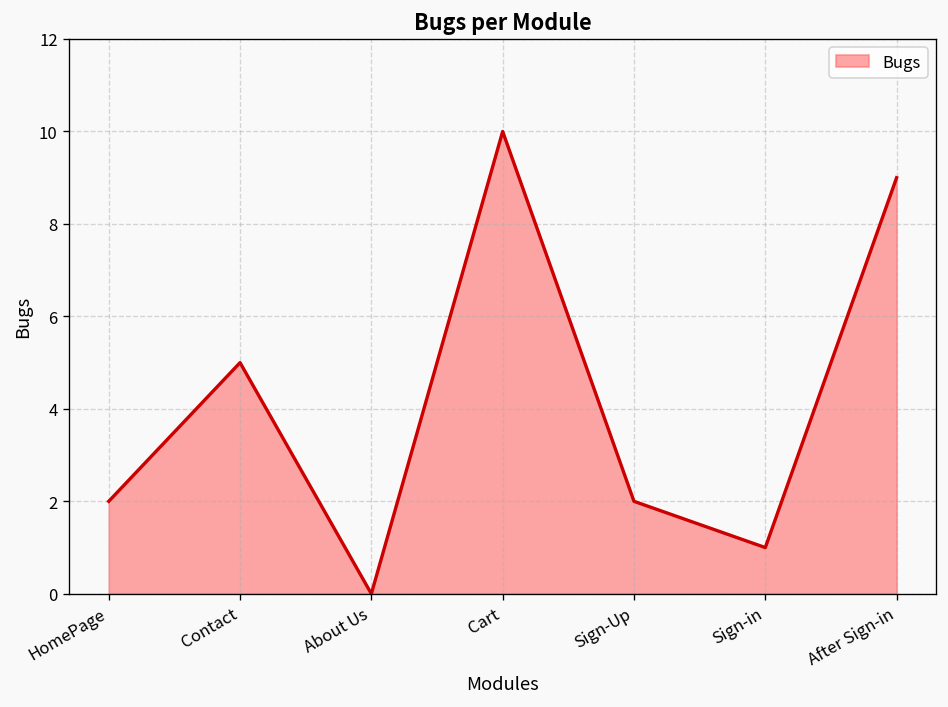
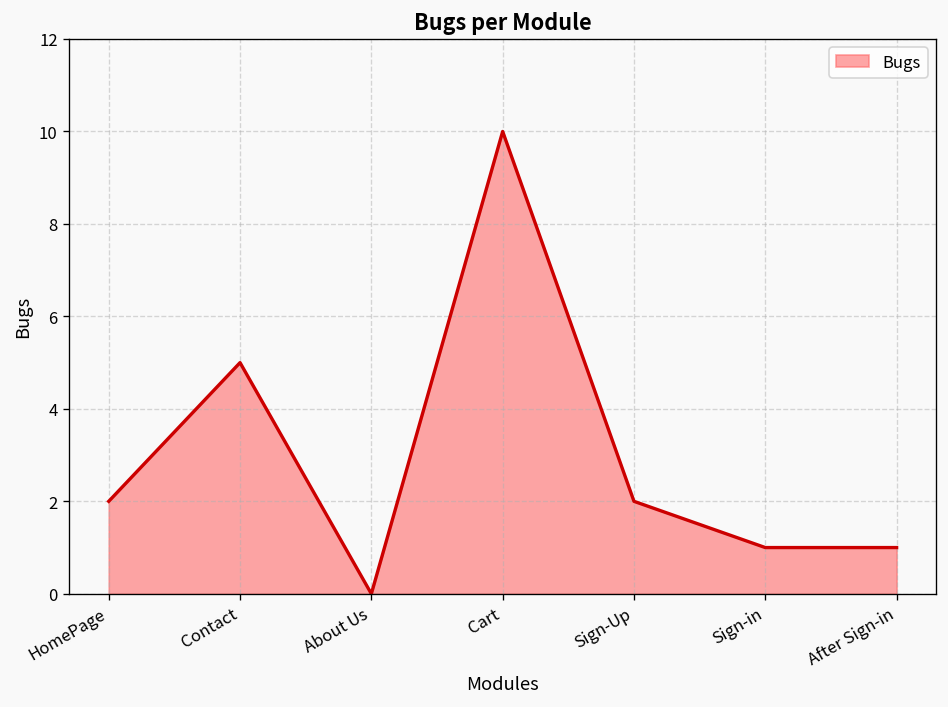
After Sign-in: 9 -> 1
